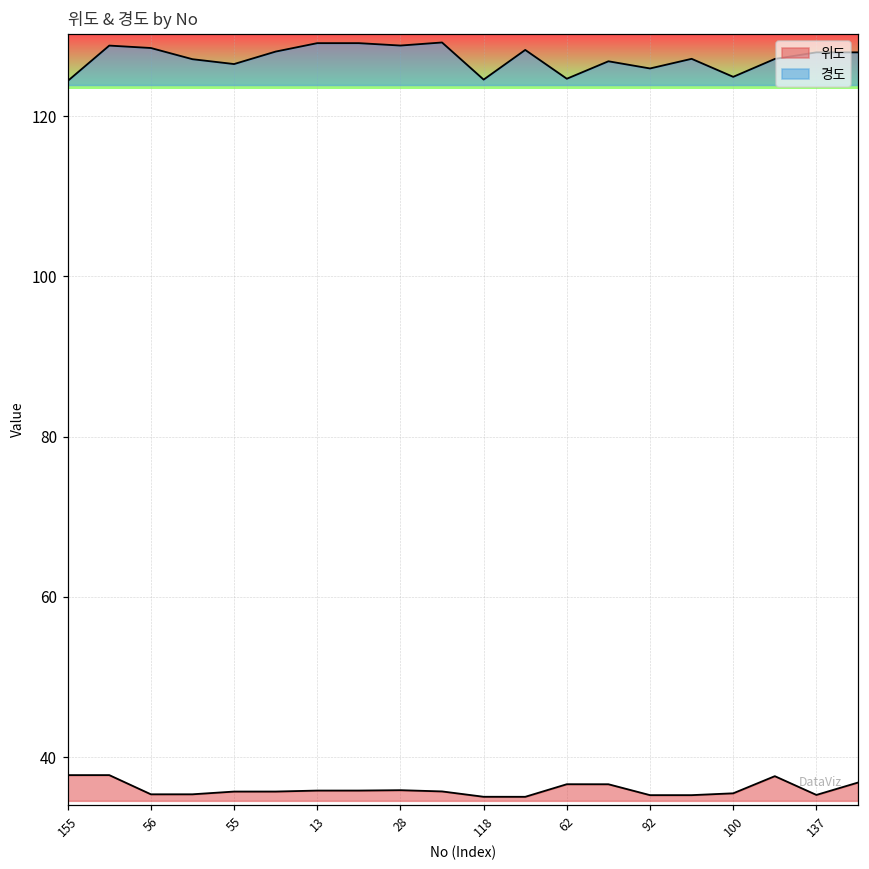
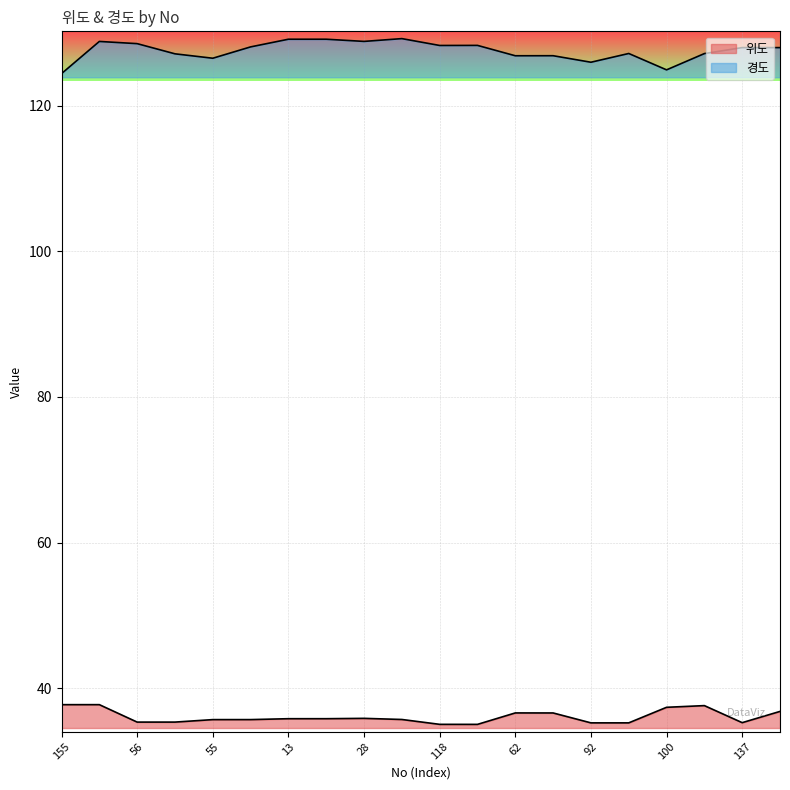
경도, 118: 125 -> 128
경도, 62: 125 -> 127
위도, 100: 35 -> 37
